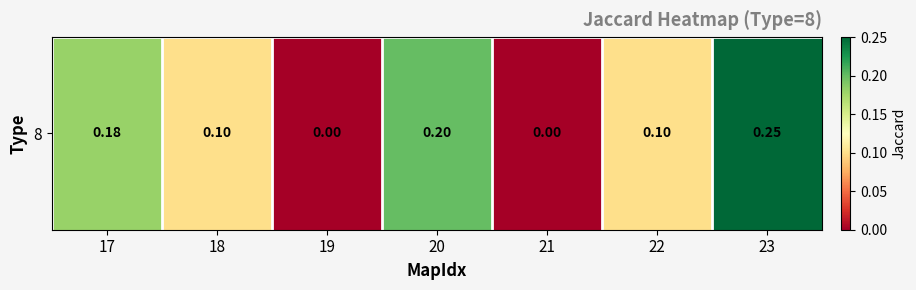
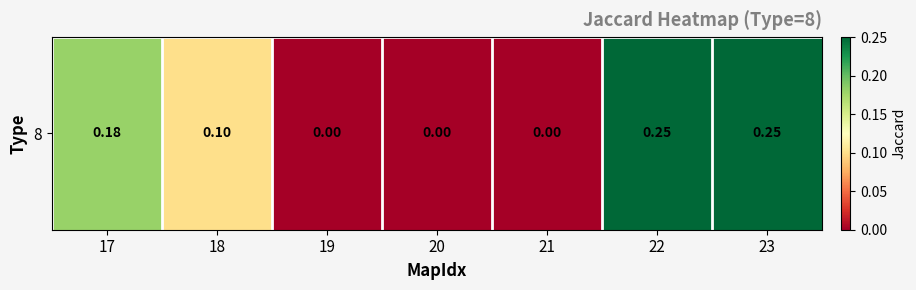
8, 20: 0.20 -> 0.00
8, 22: 0.10 -> 0.25
